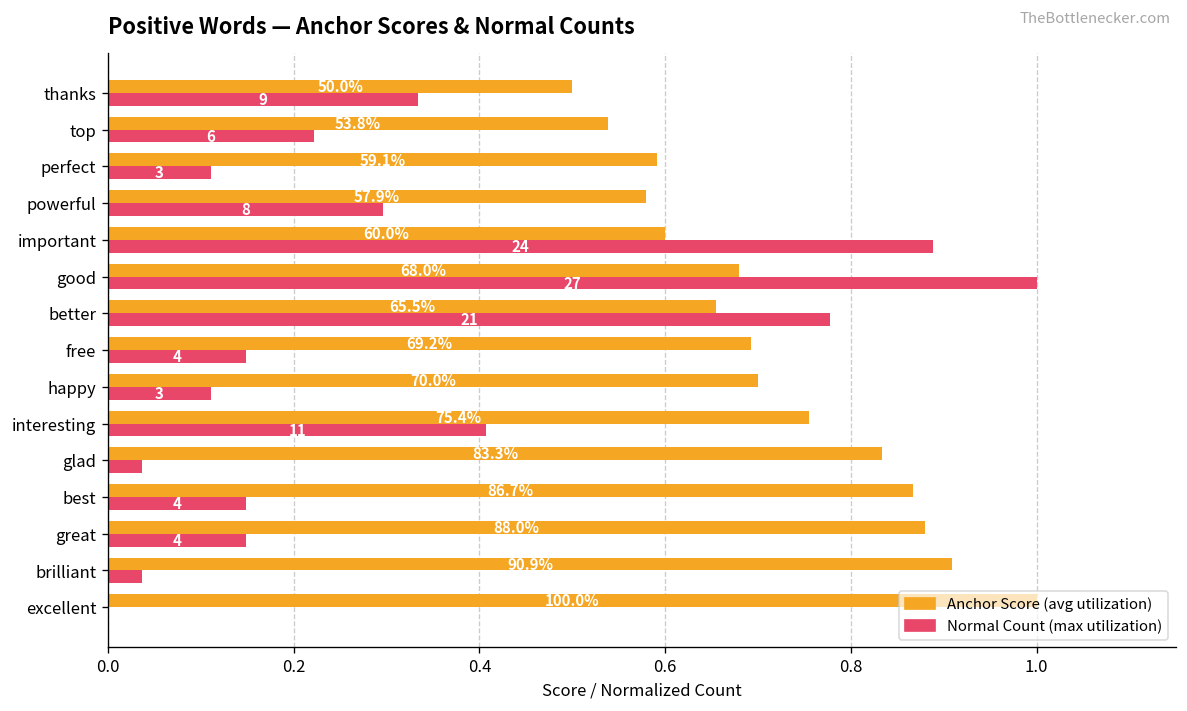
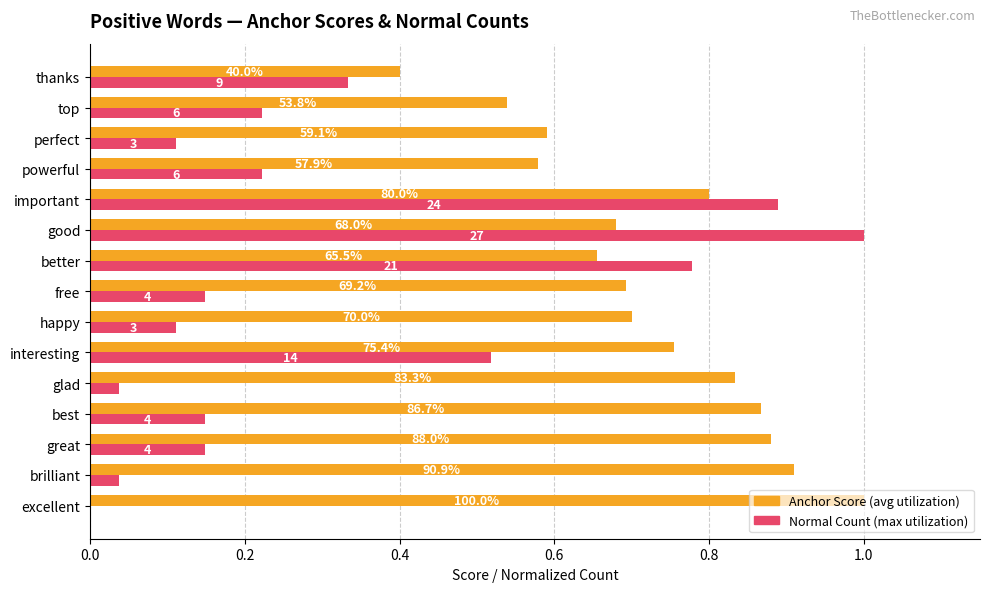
Anchor Score (avg utilization), thanks: 50.0% -> 40.0%
Normal Count (max utilization), powerful: 8 -> 6
Anchor Score (avg utilization), important: 60.0% -> 80.0%
Normal Count (max utilization), interesting: 11 -> 14
